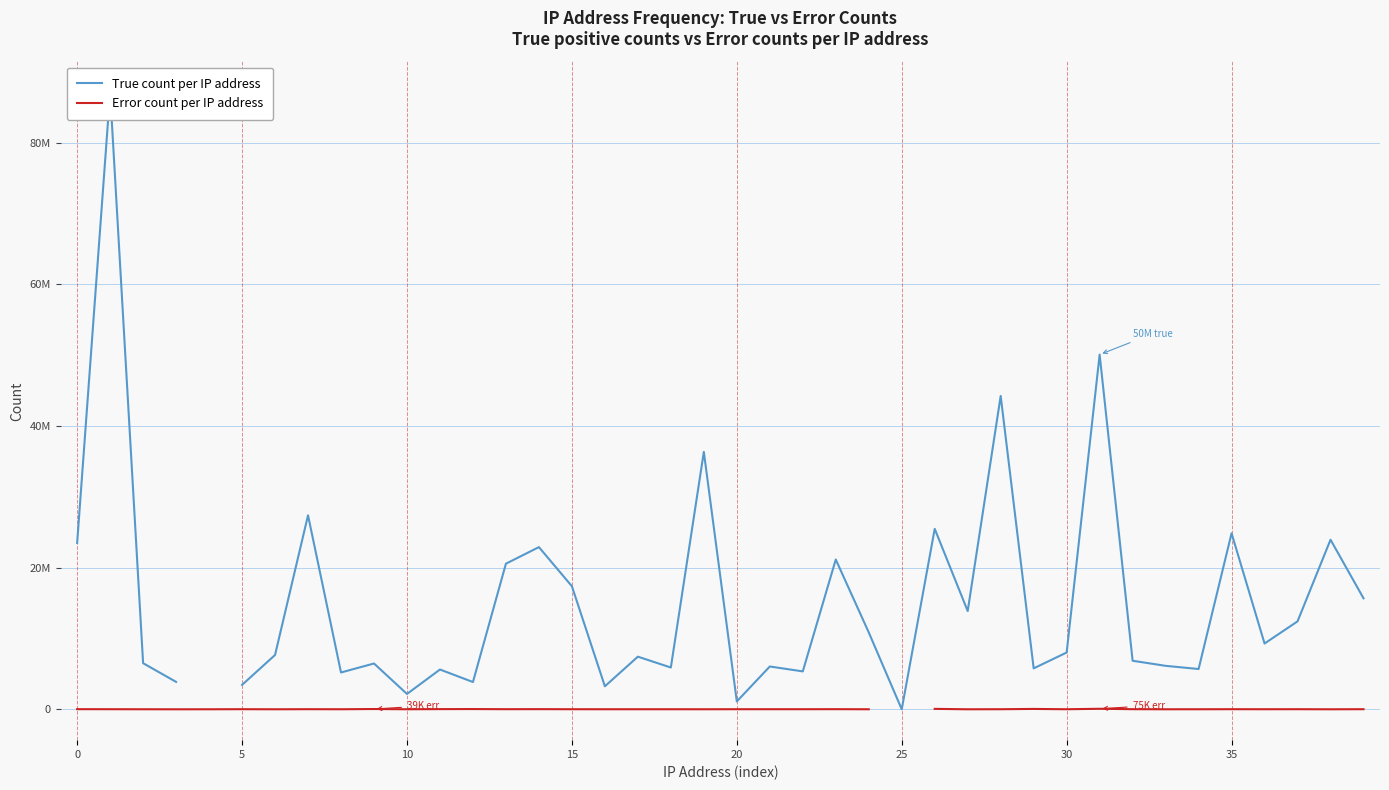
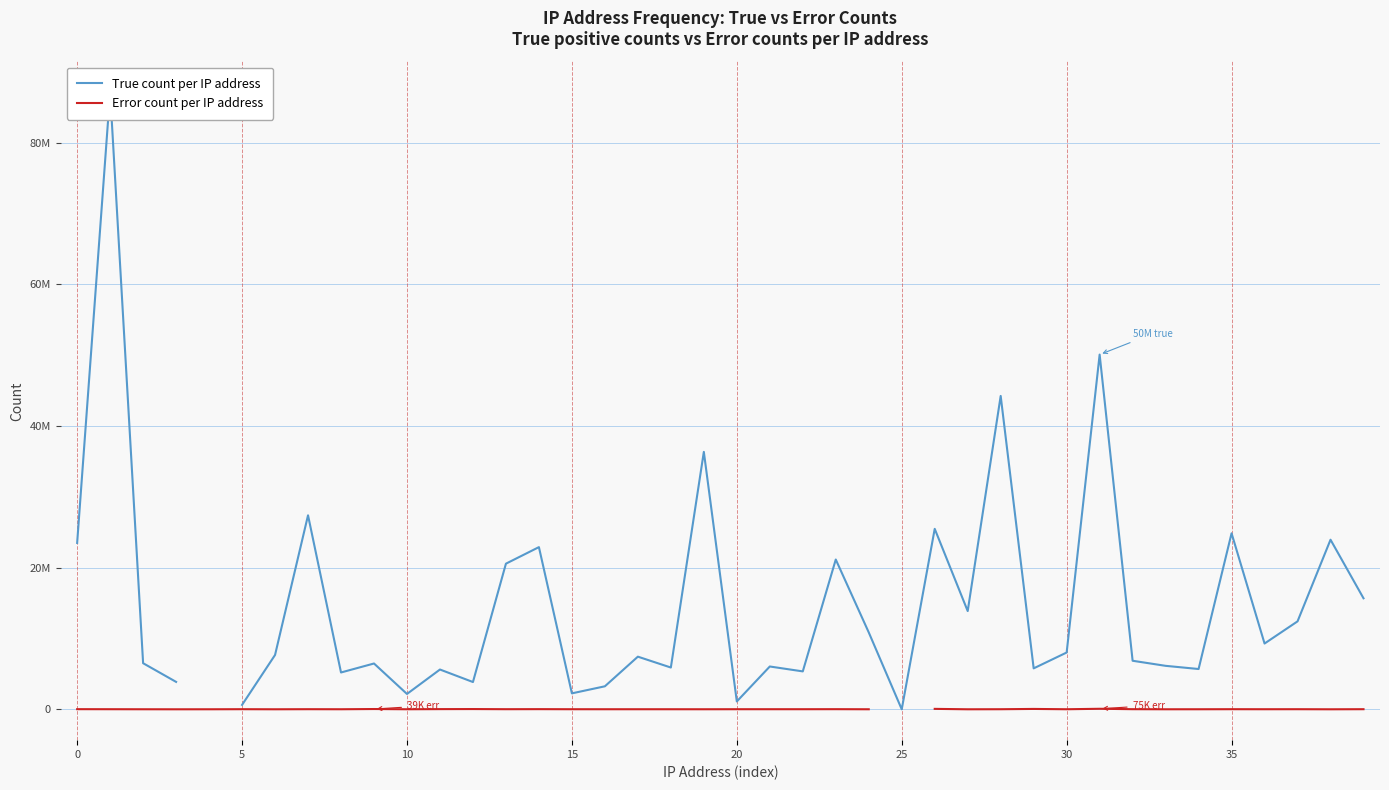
True count per IP address, 5: 3000000 -> 1000000
True count per IP address, 15: 17000000 -> 2000000
